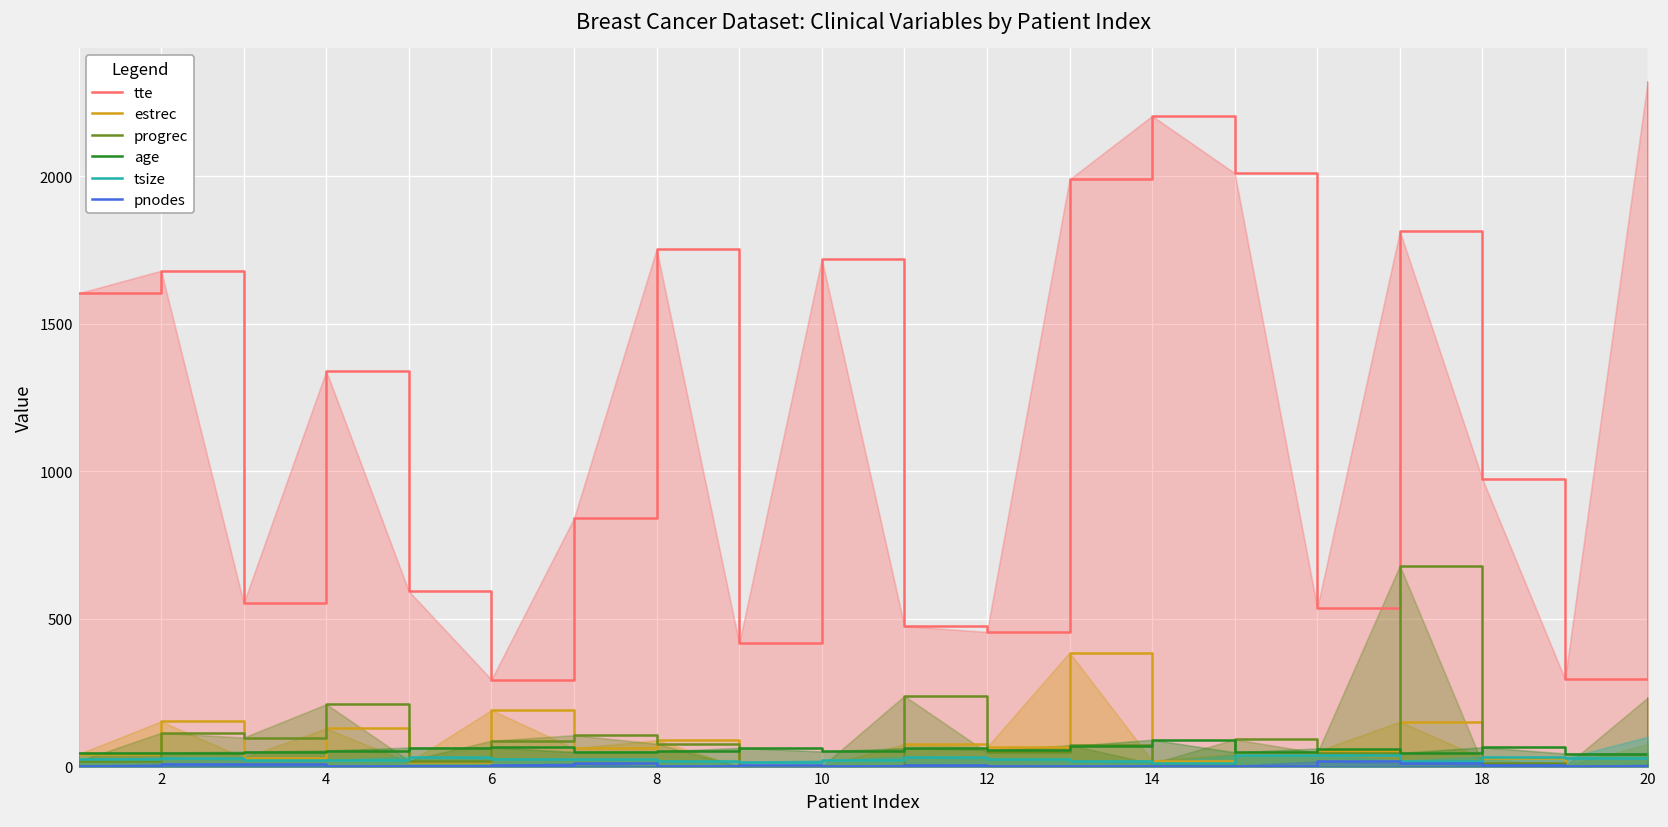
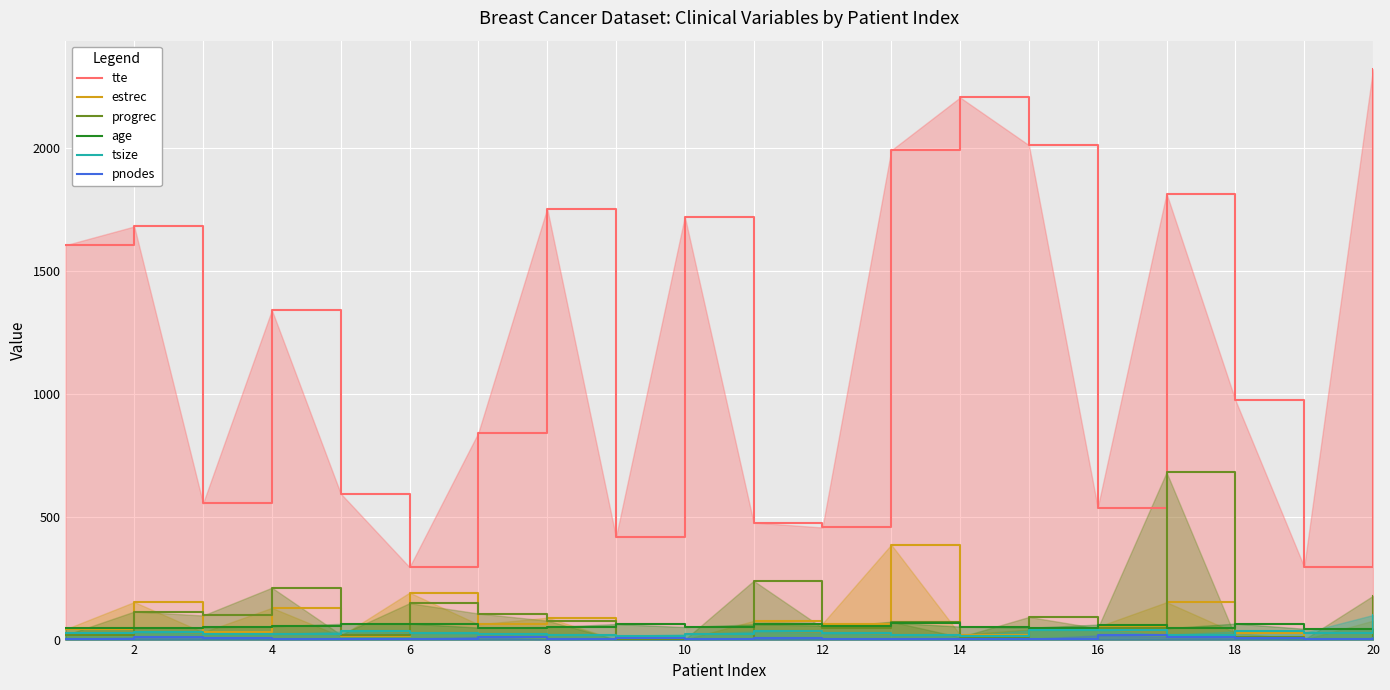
progrec, 6: 90 -> 150
age, 14: 90 -> 50
progrec, 20: 230 -> 180
